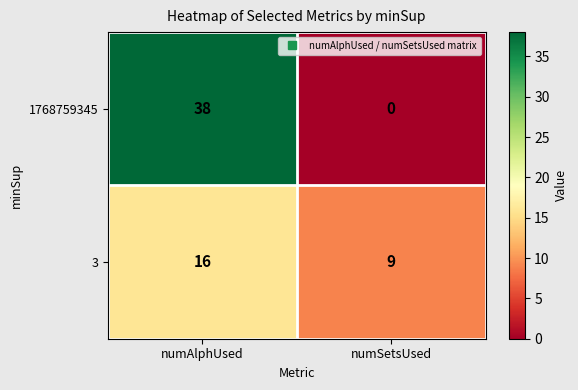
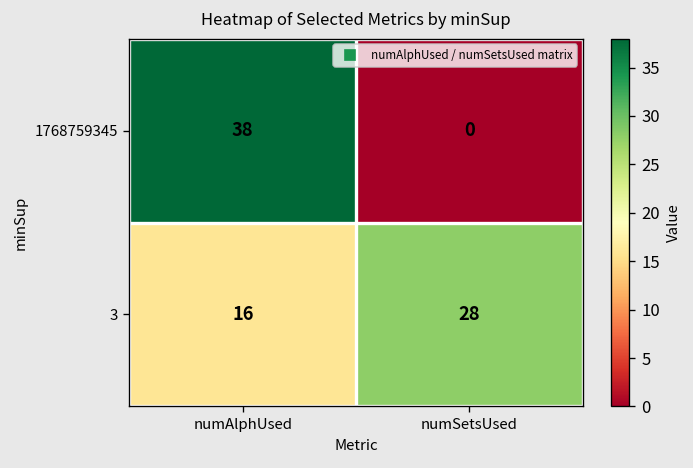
3, numSetsUsed: 9 -> 28
